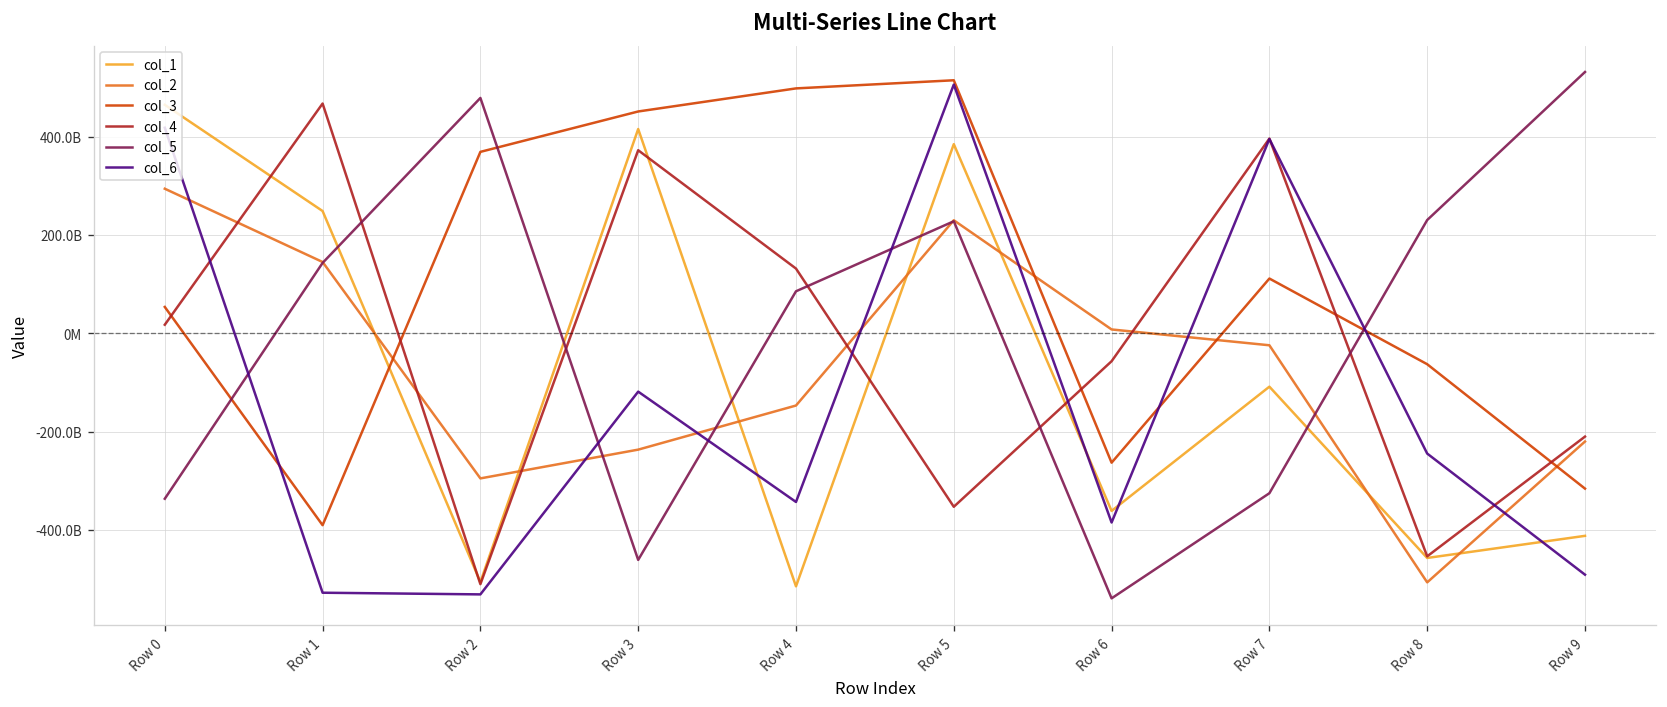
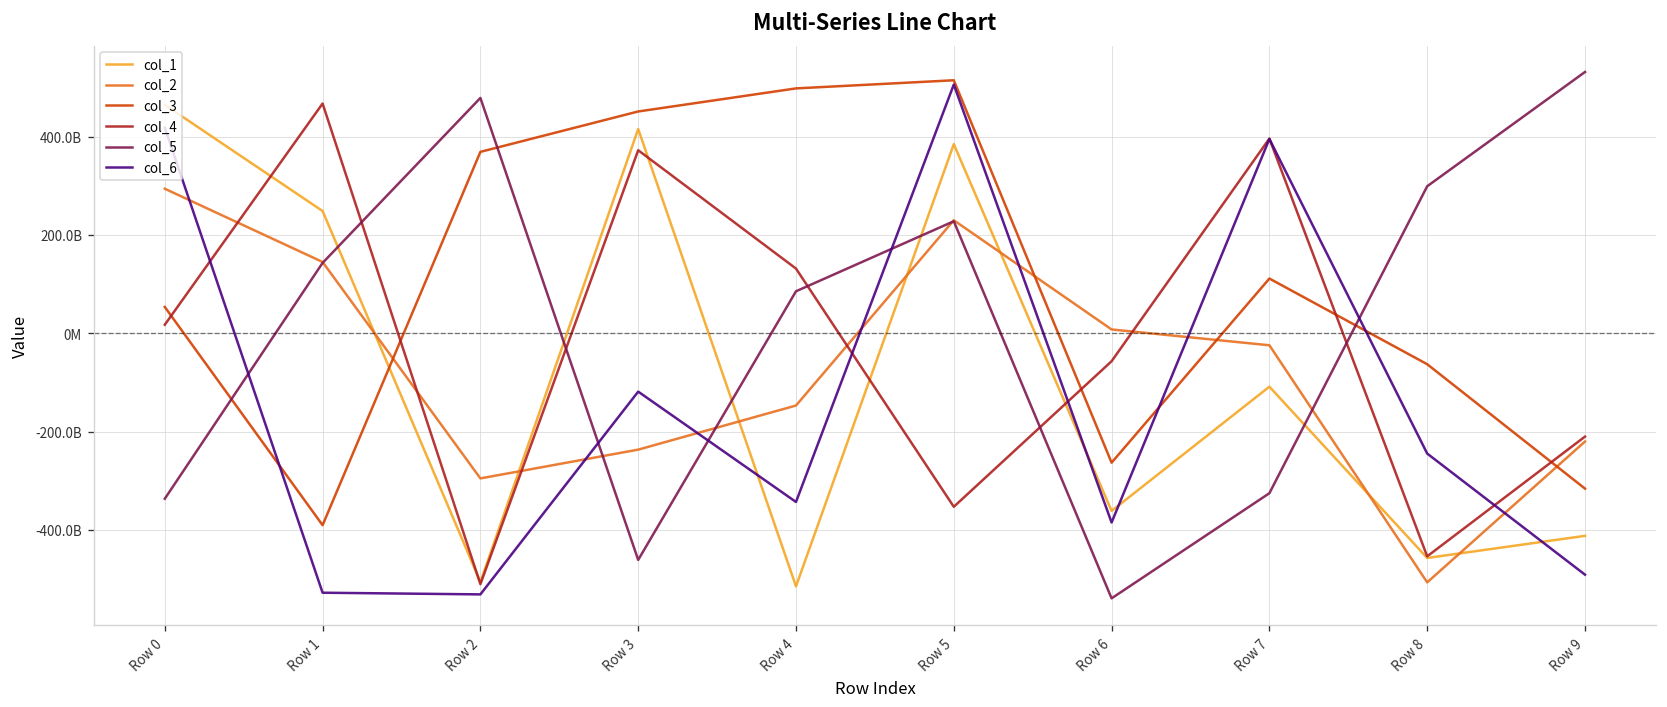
col_5, Row 8: 230000000000 -> 300000000000
